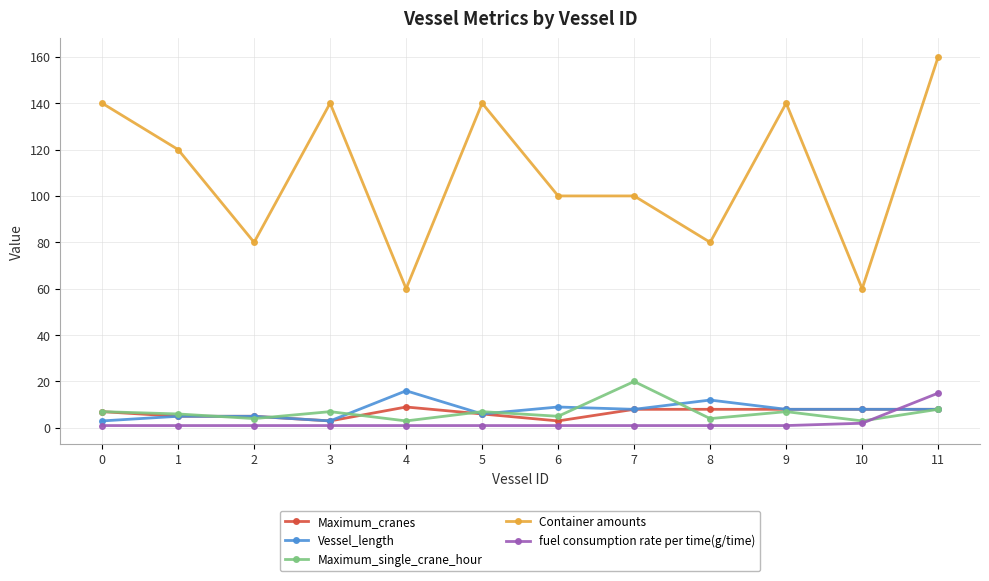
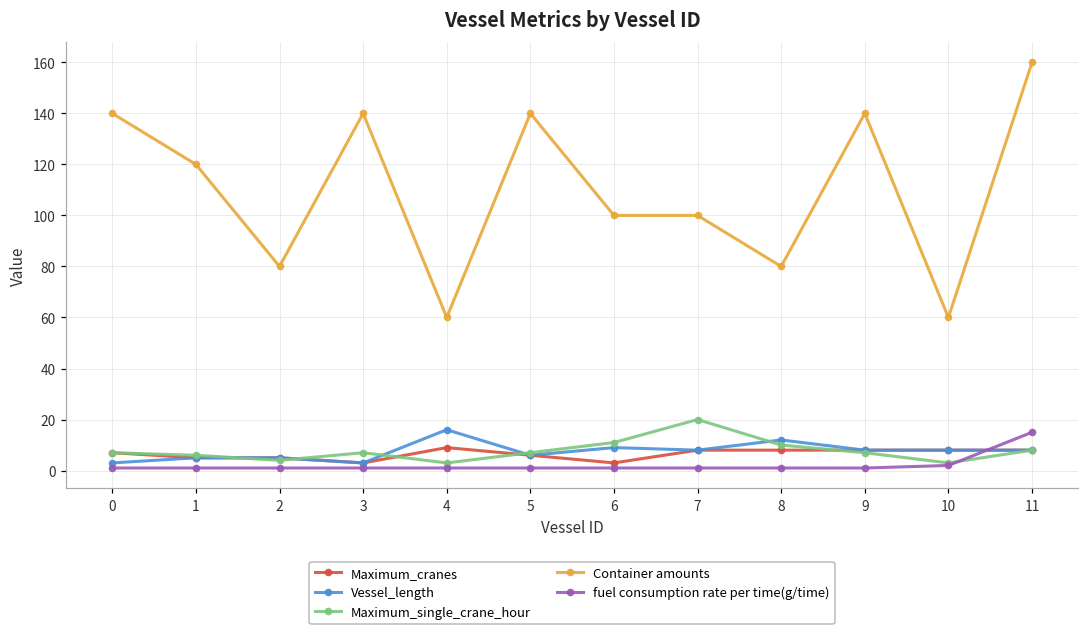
Maximum_single_crane_hour, 6: 5 -> 11
Maximum_single_crane_hour, 8: 4 -> 10
